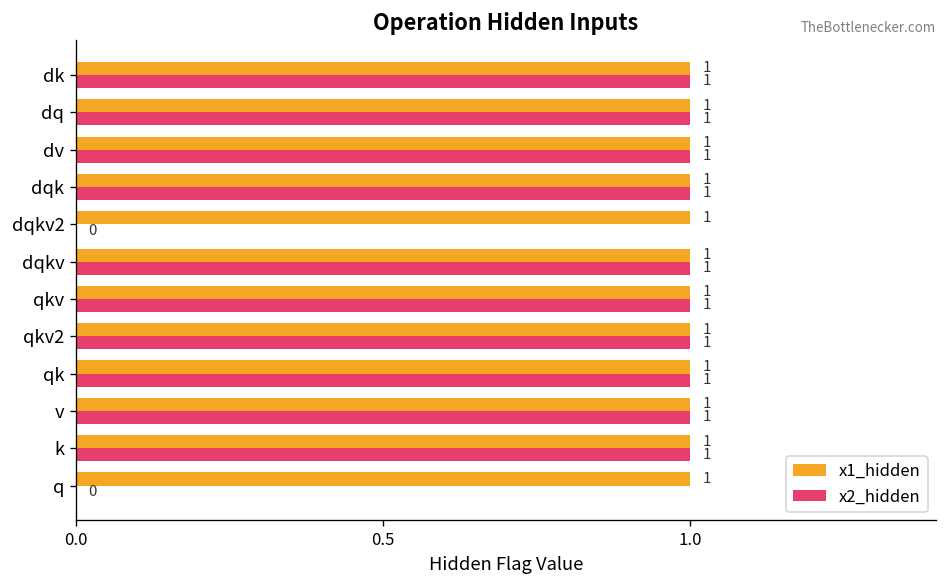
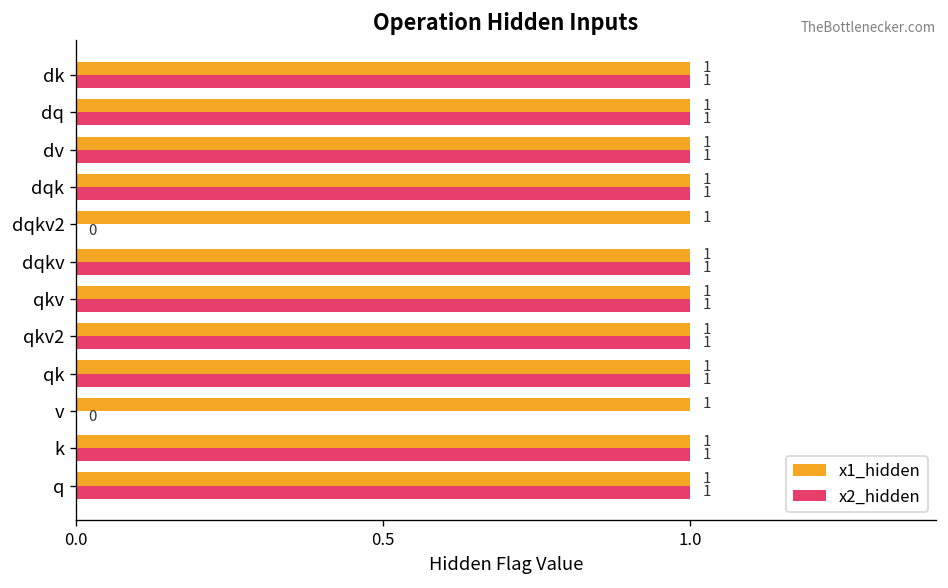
x2_hidden, v: 1 -> 0
x2_hidden, q: 0 -> 1
